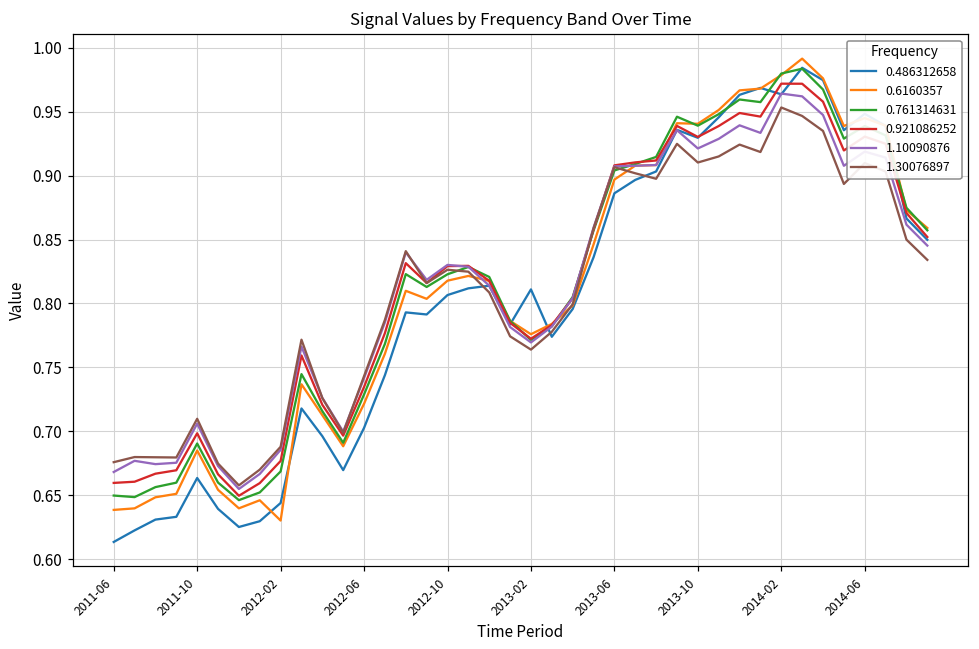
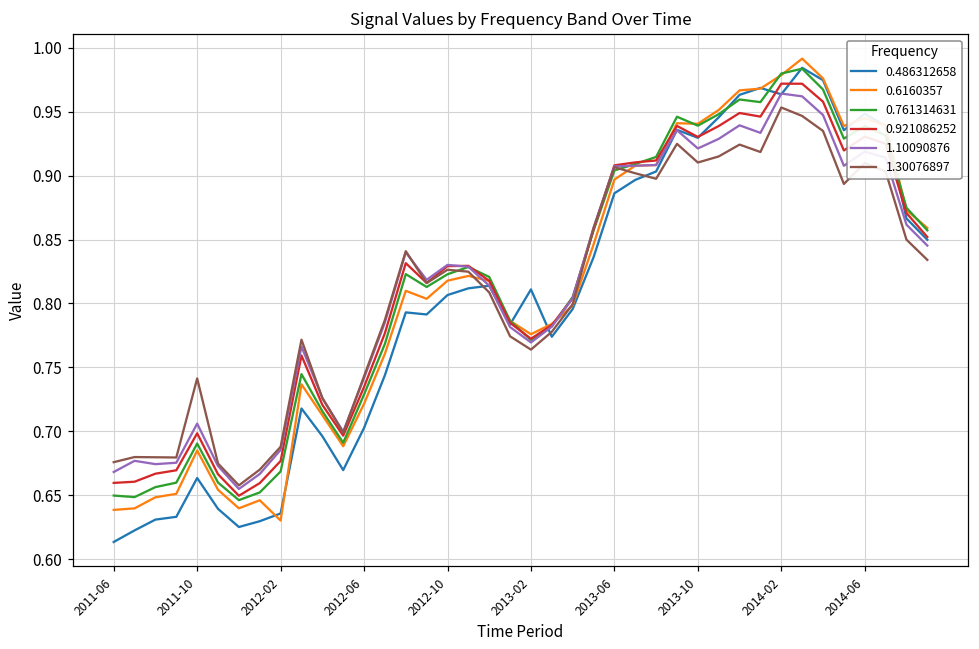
1.30076897, 2011-10: 0.710 -> 0.741
0.486312658, 2012-02: 0.644 -> 0.636
